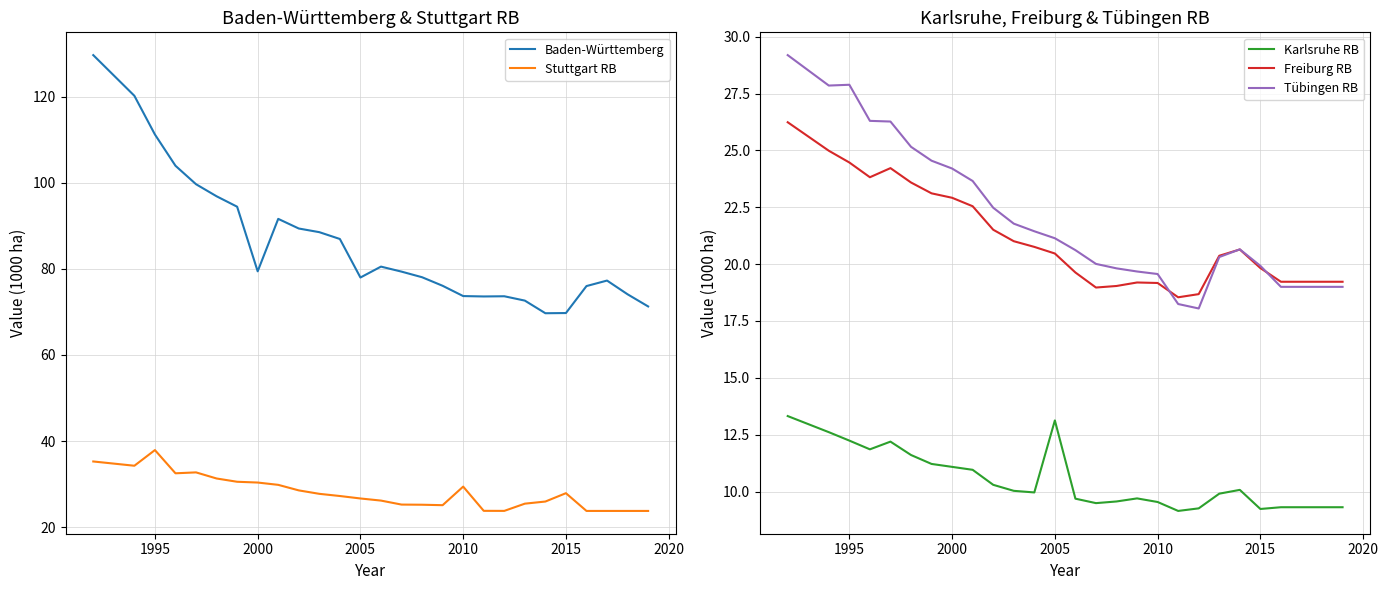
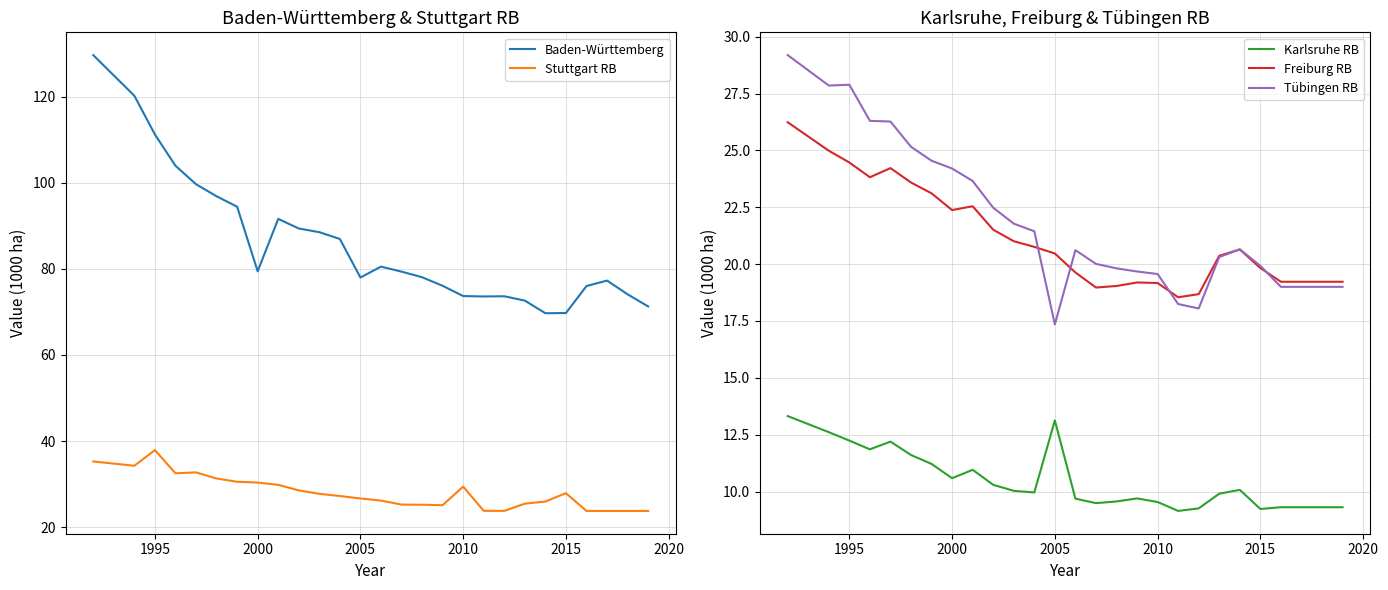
Karlsruhe, Freiburg & Tübingen RB, Karlsruhe RB, 2000: 11.1 -> 10.6
Karlsruhe, Freiburg & Tübingen RB, Freiburg RB, 2000: 22.9 -> 22.4
Karlsruhe, Freiburg & Tübingen RB, Tübingen RB, 2005: 21.1 -> 17.4
